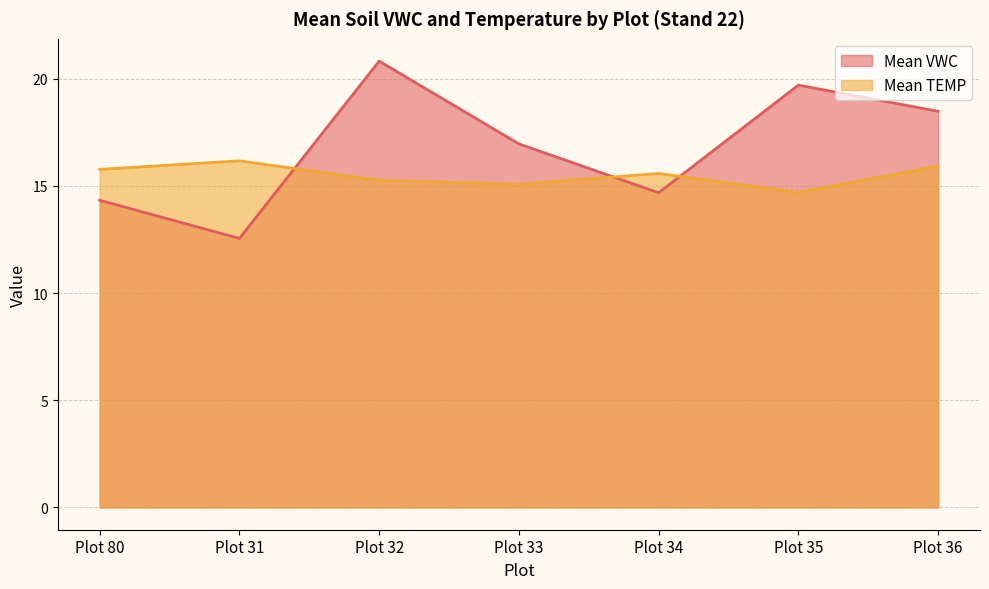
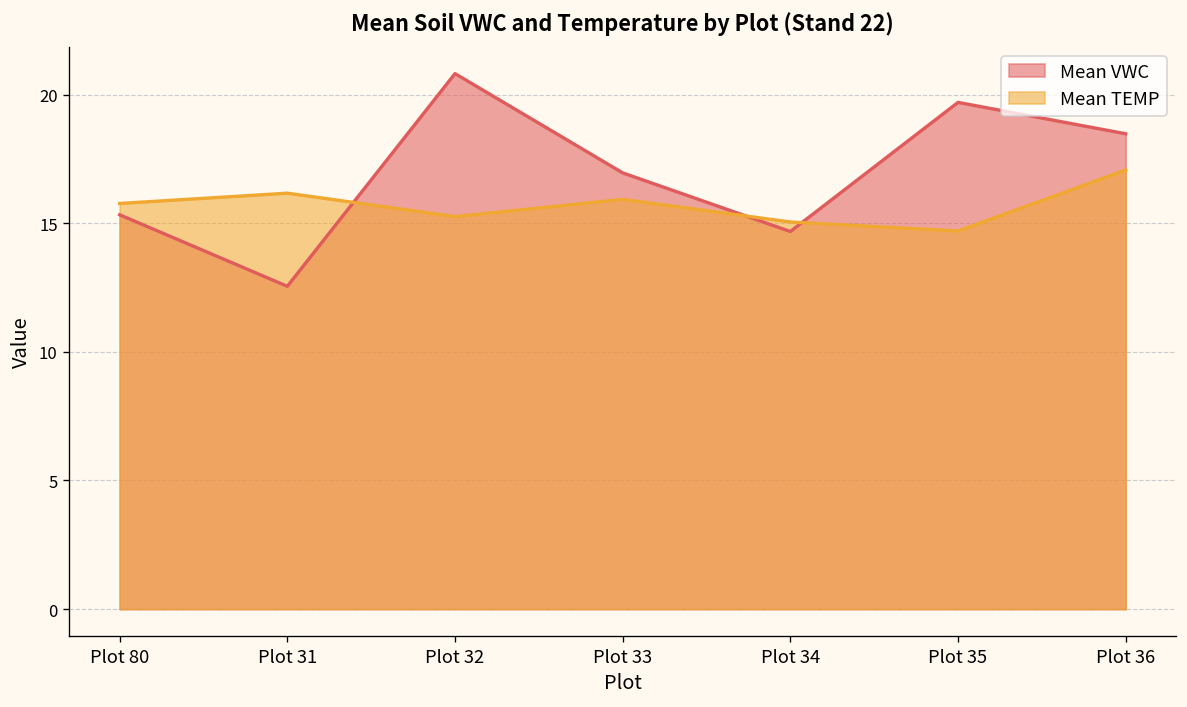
Mean VWC, Plot 80: 14.3 -> 15.3
Mean TEMP, Plot 33: 15.1 -> 15.9
Mean TEMP, Plot 34: 15.6 -> 15.1
Mean TEMP, Plot 36: 15.9 -> 17.1
